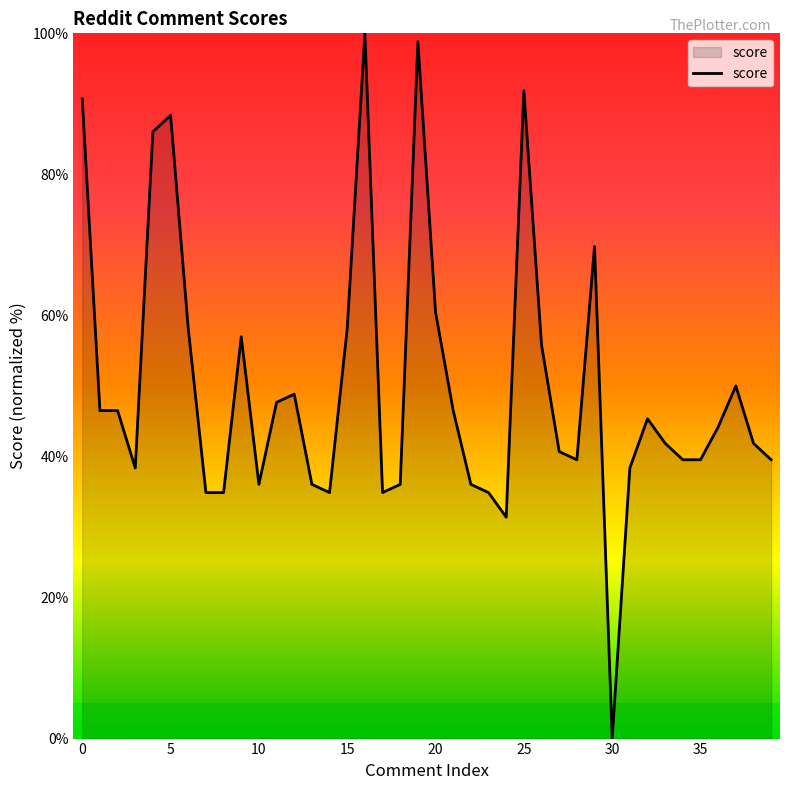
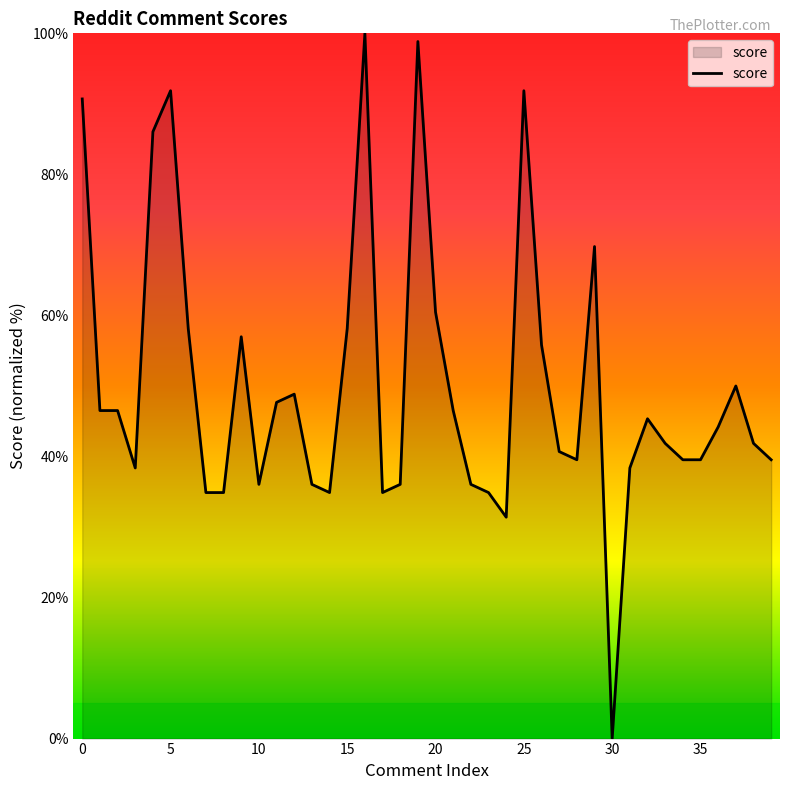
5: 88% -> 92%
